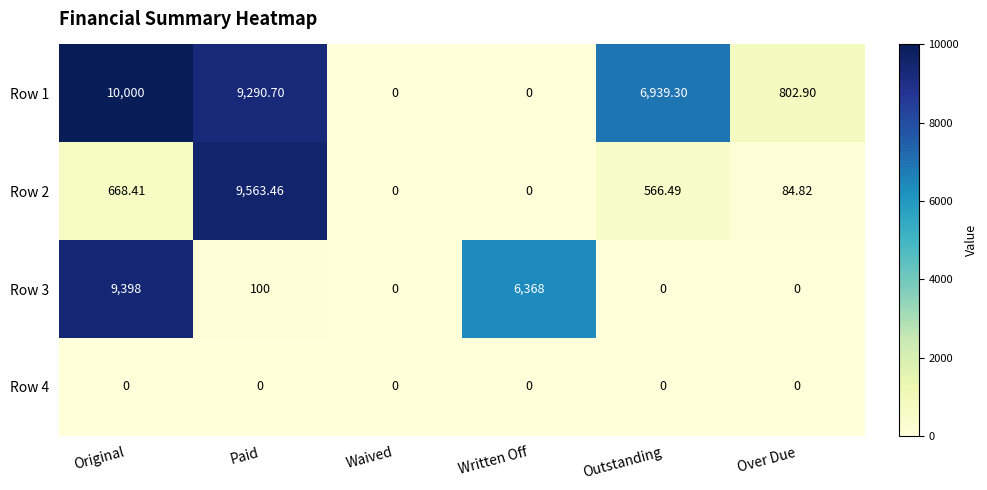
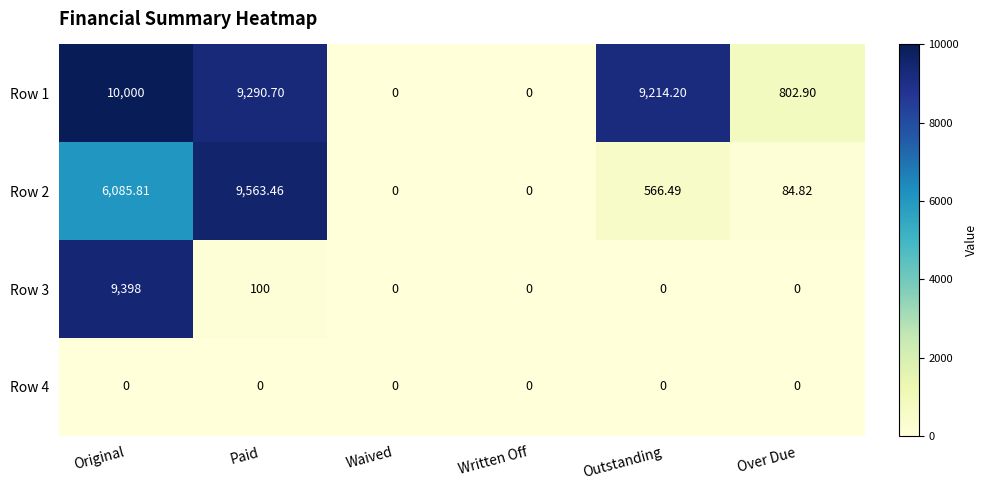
Row 1, Outstanding: 6,939.30 -> 9,214.20
Row 2, Original: 668.41 -> 6,085.81
Row 3, Written Off: 6,368 -> 0
